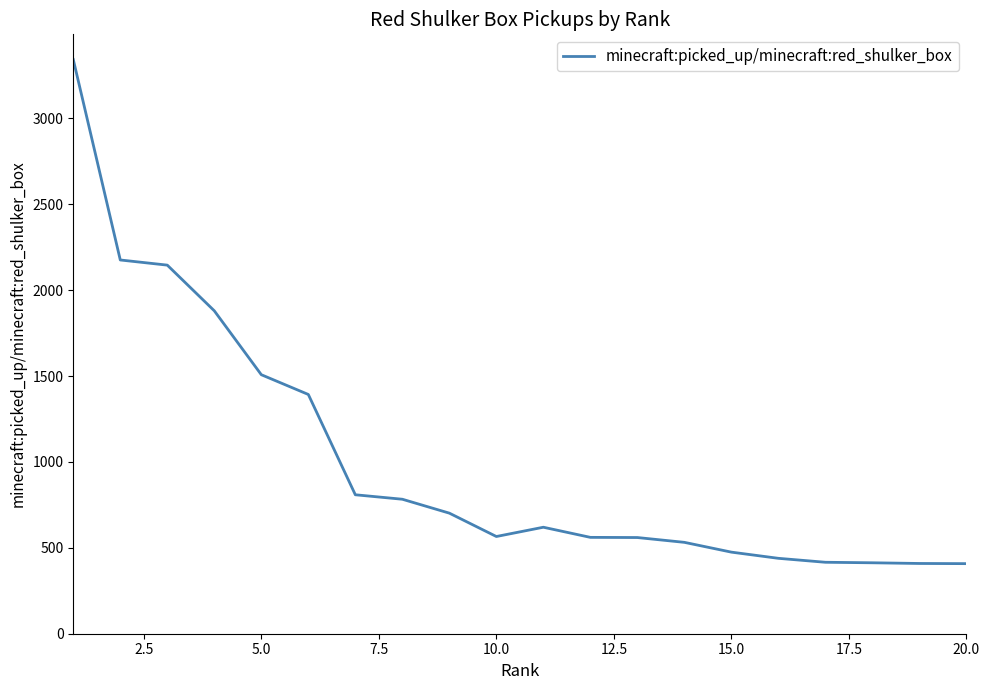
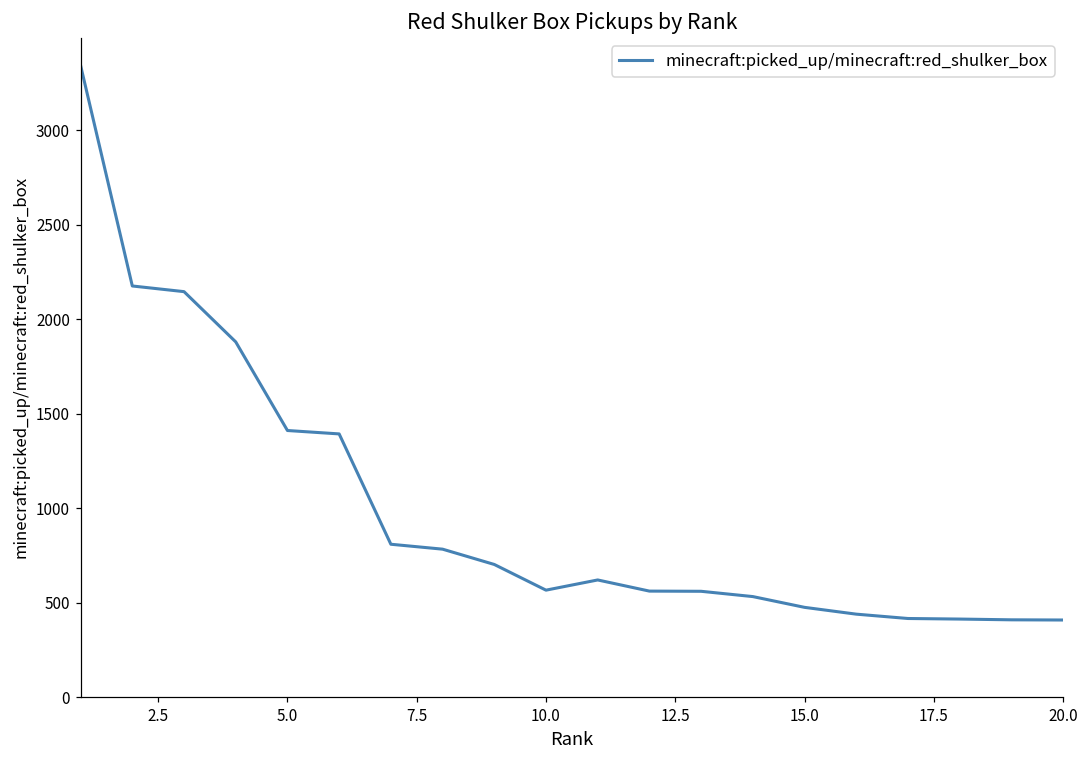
5.0: 1510 -> 1410
